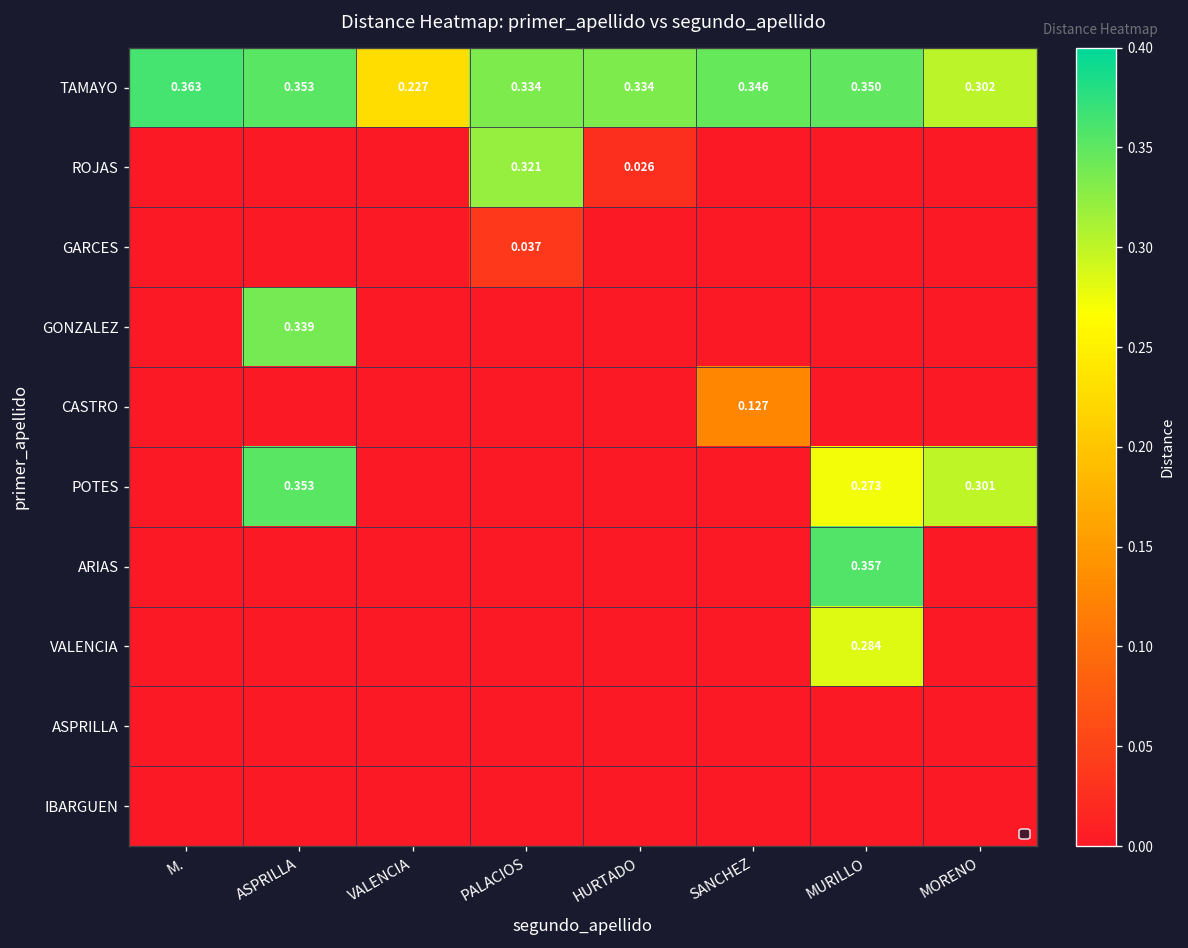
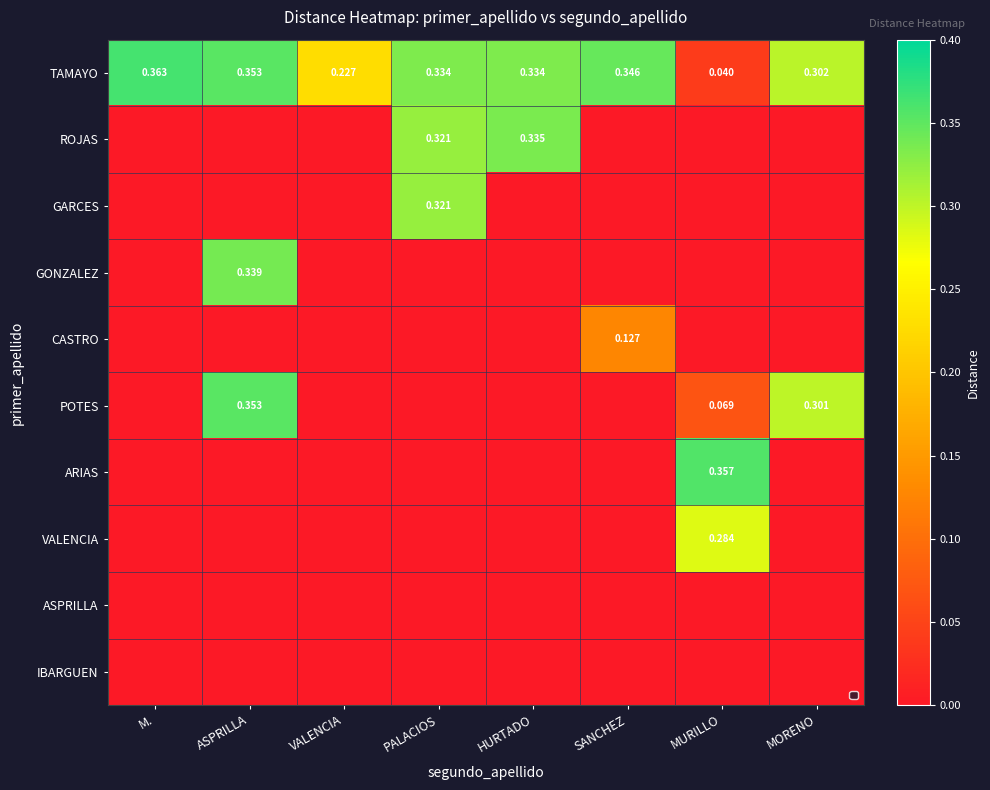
TAMAYO, MURILLO: 0.350 -> 0.040
ROJAS, HURTADO: 0.026 -> 0.335
GARCES, PALACIOS: 0.037 -> 0.321
POTES, MURILLO: 0.273 -> 0.069
